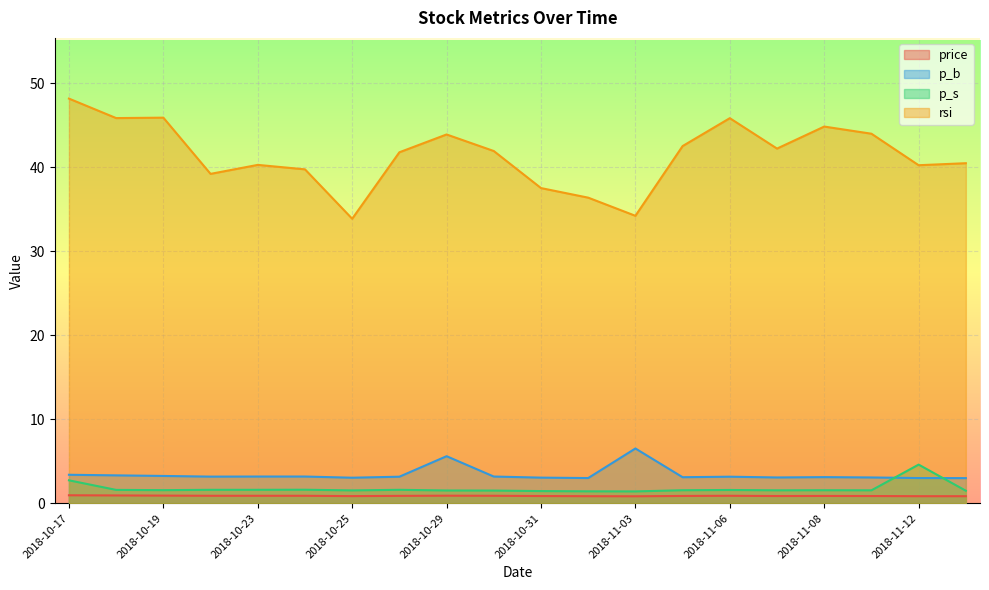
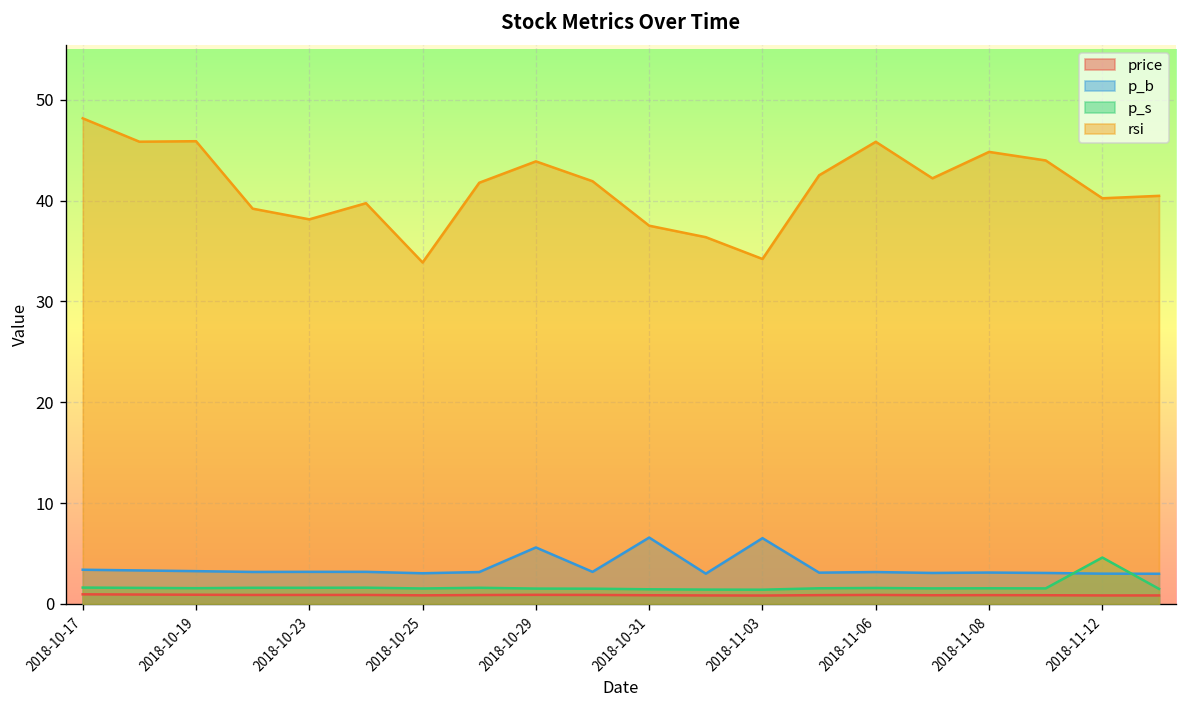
p_s, 2018-10-17: 3 -> 2
rsi, 2018-10-23: 40 -> 38
p_b, 2018-10-31: 3 -> 7
